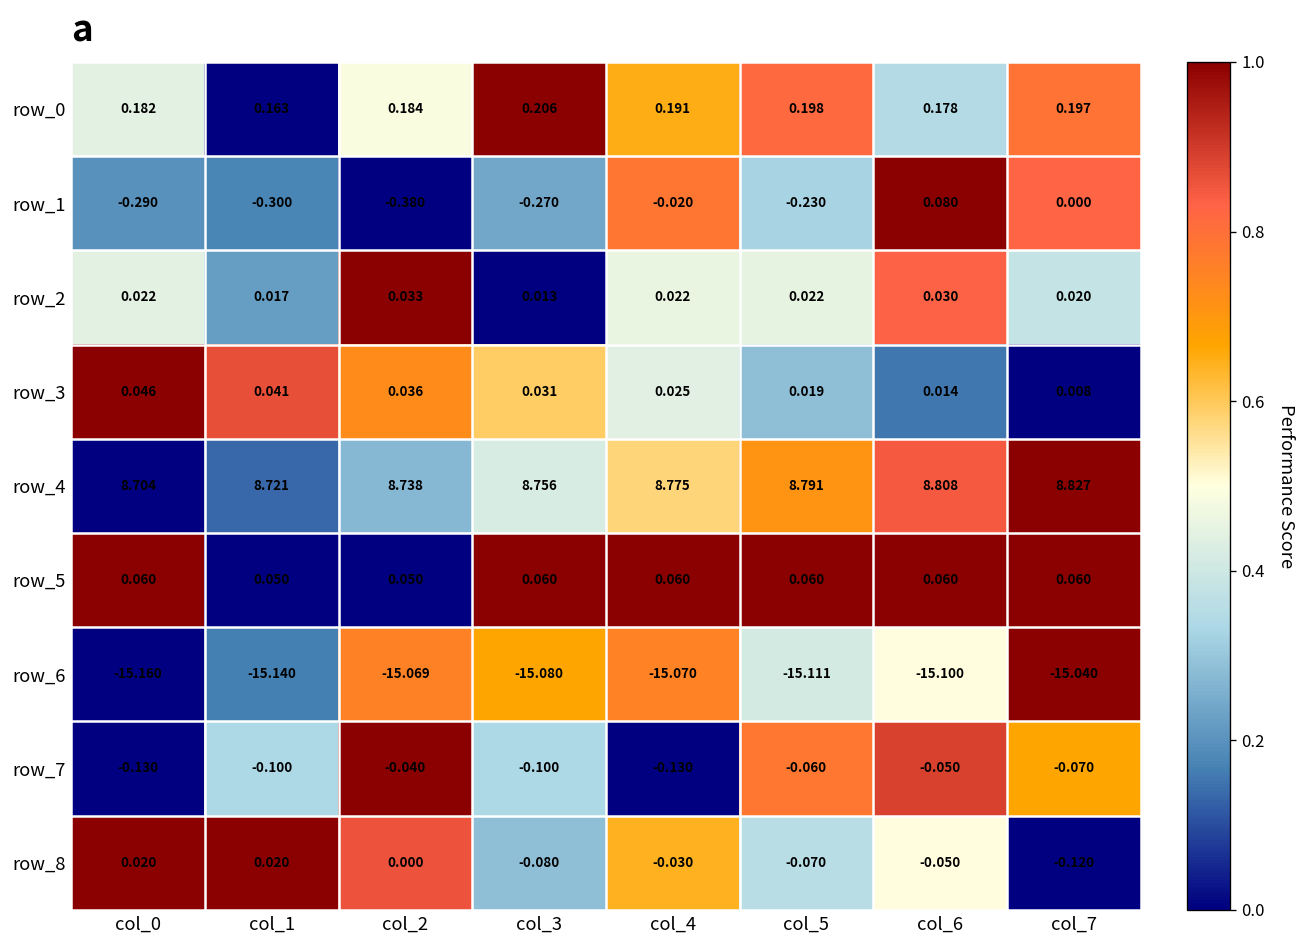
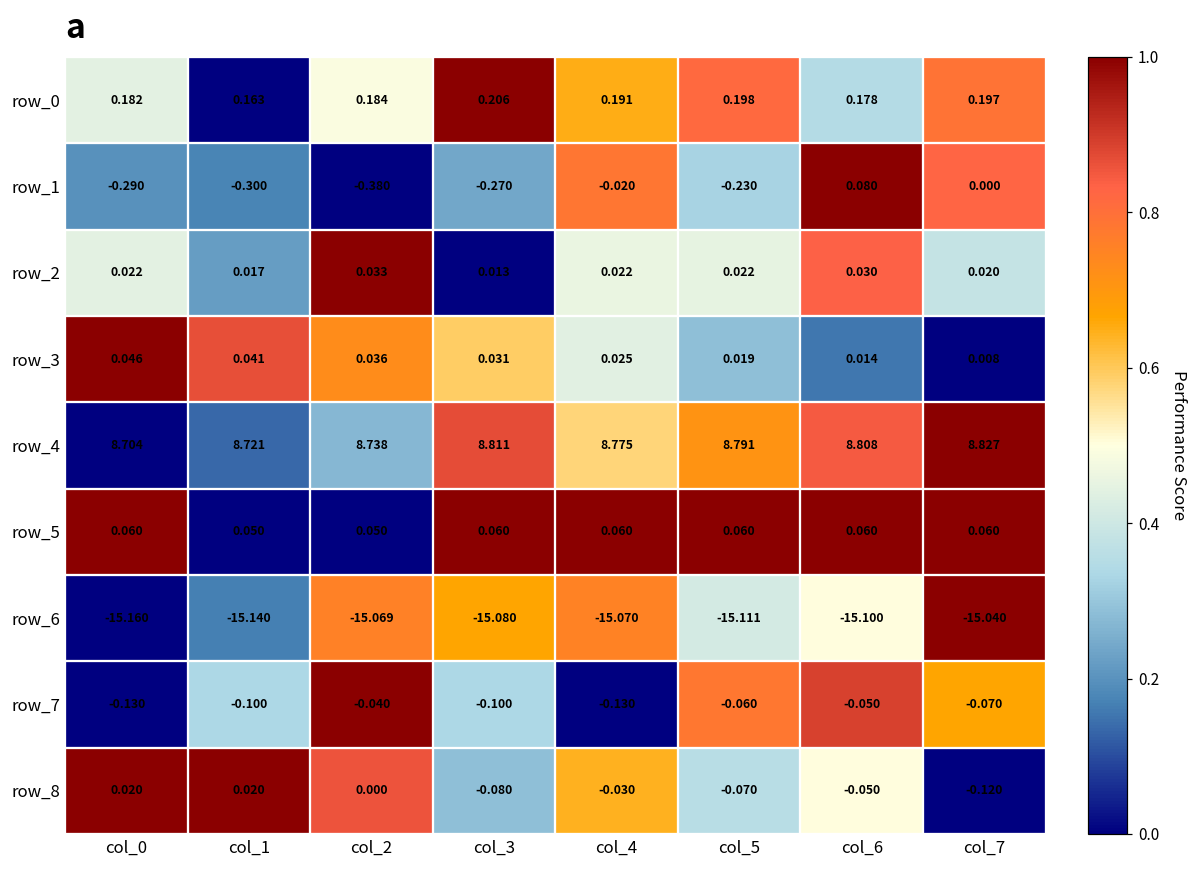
row_4, col_3: 8.756 -> 8.811
